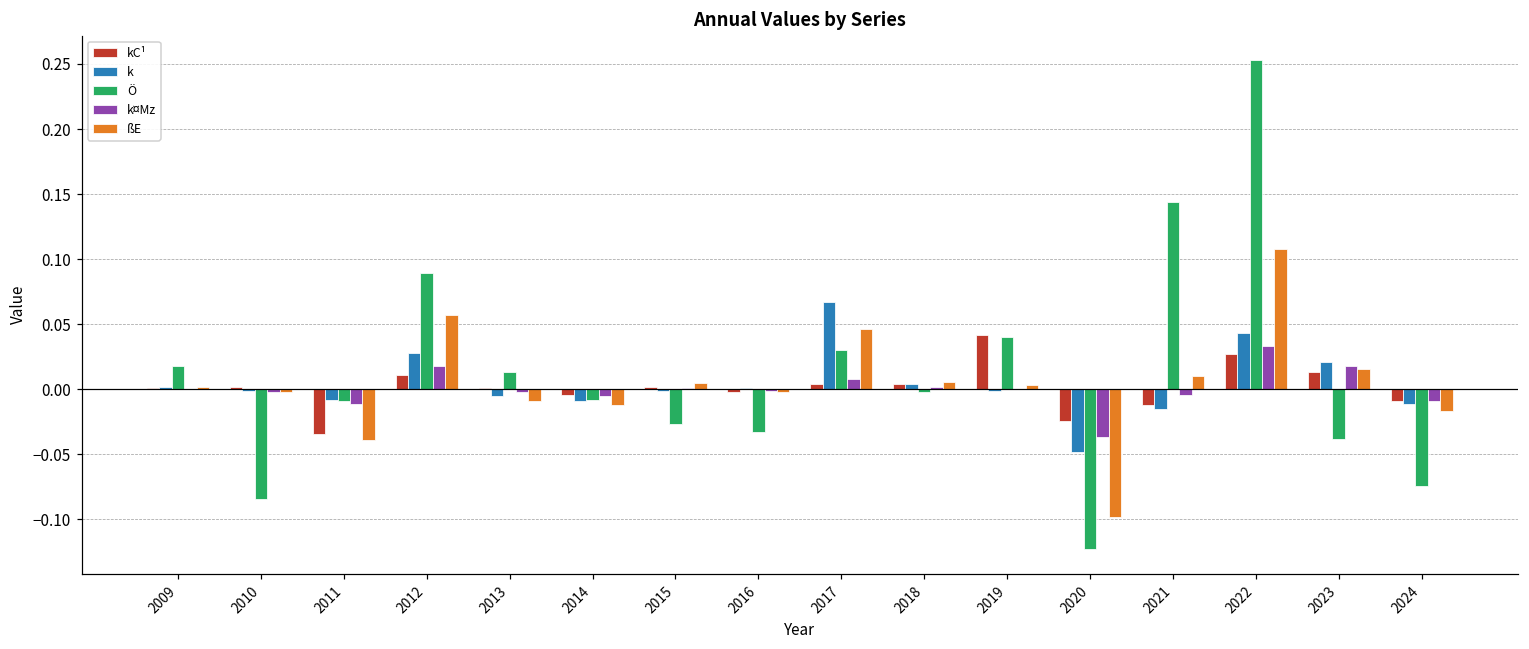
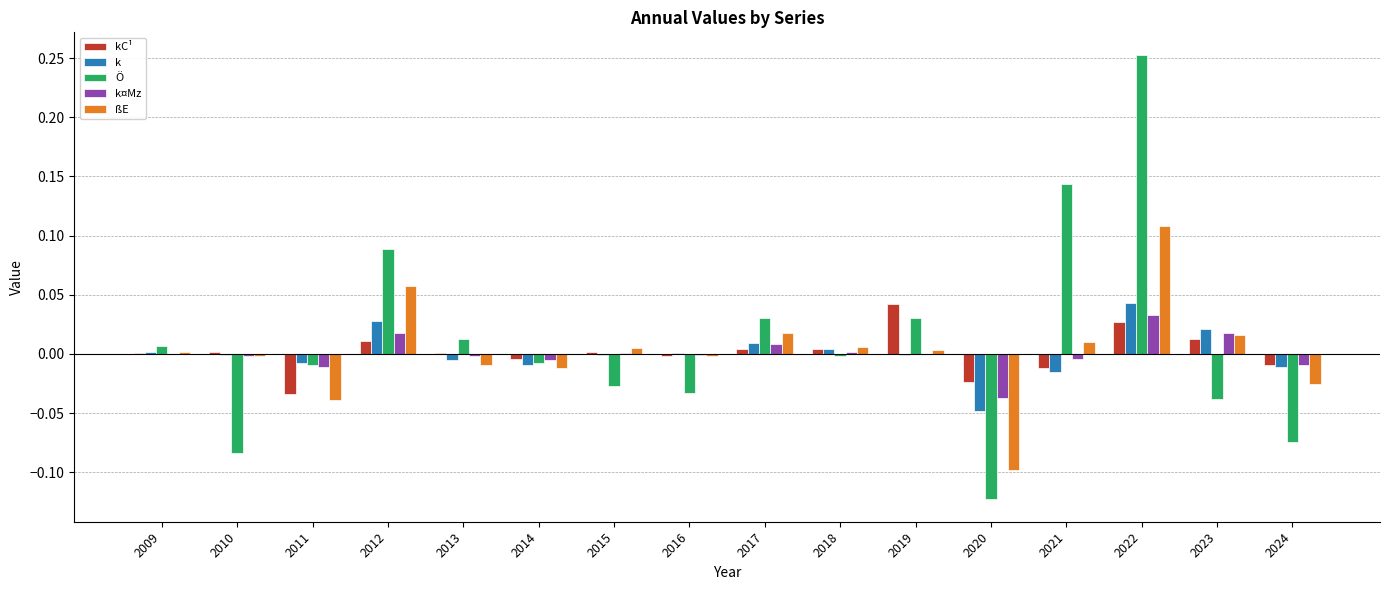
Ö, 2009: 0.018 -> 0.007
k, 2017: 0.067 -> 0.009
ßE, 2017: 0.046 -> 0.018
Ö, 2019: 0.04 -> 0.03
ßE, 2024: -0.017 -> -0.025
